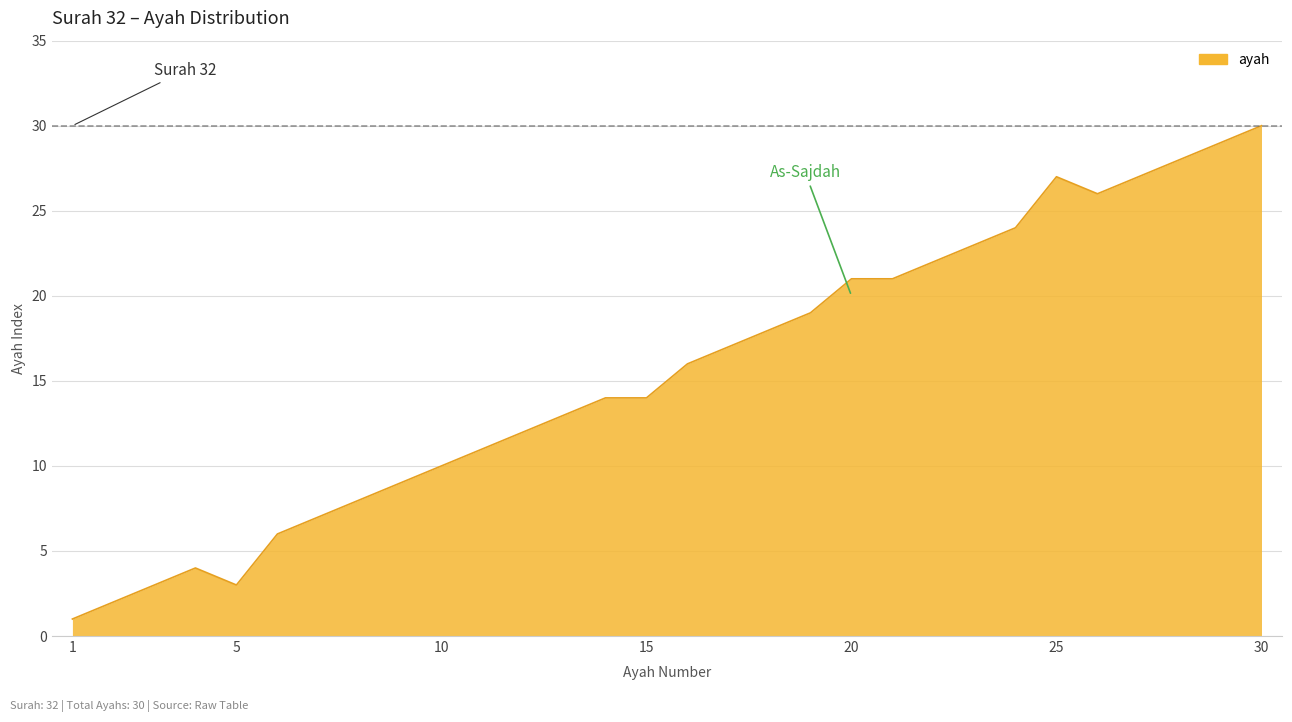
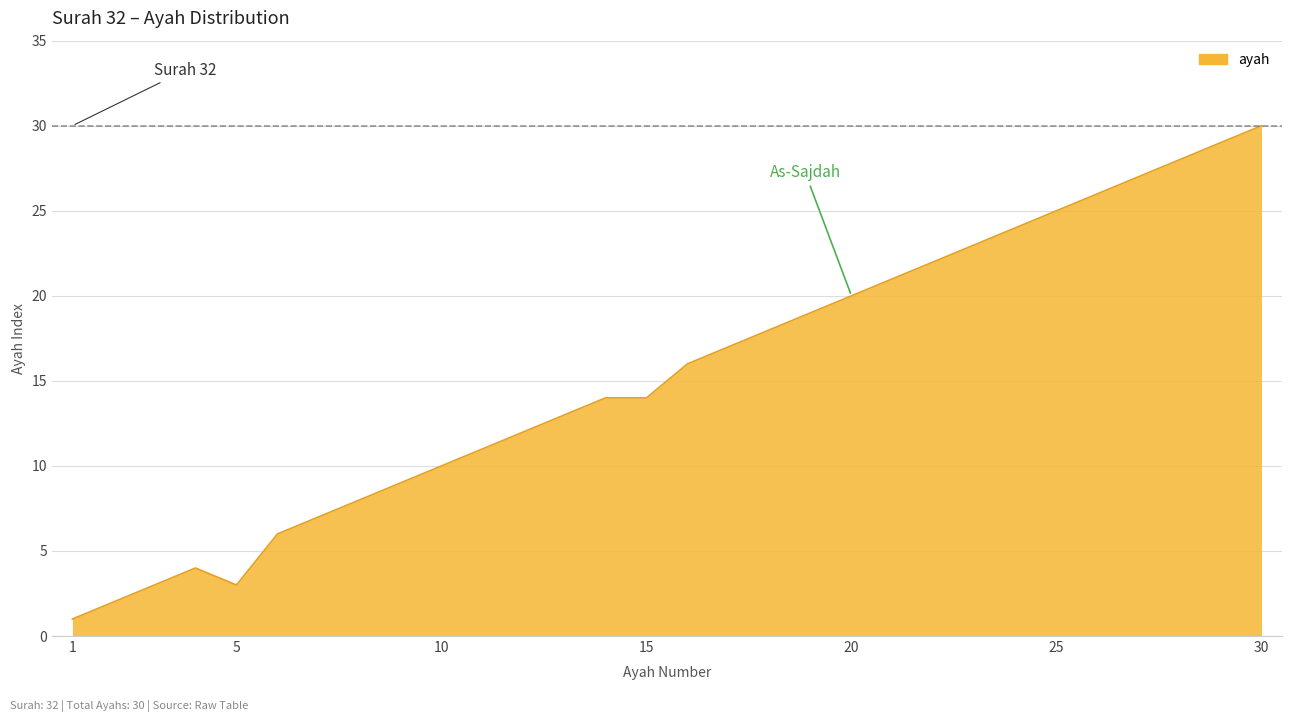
20: 21 -> 20
25: 27 -> 25
